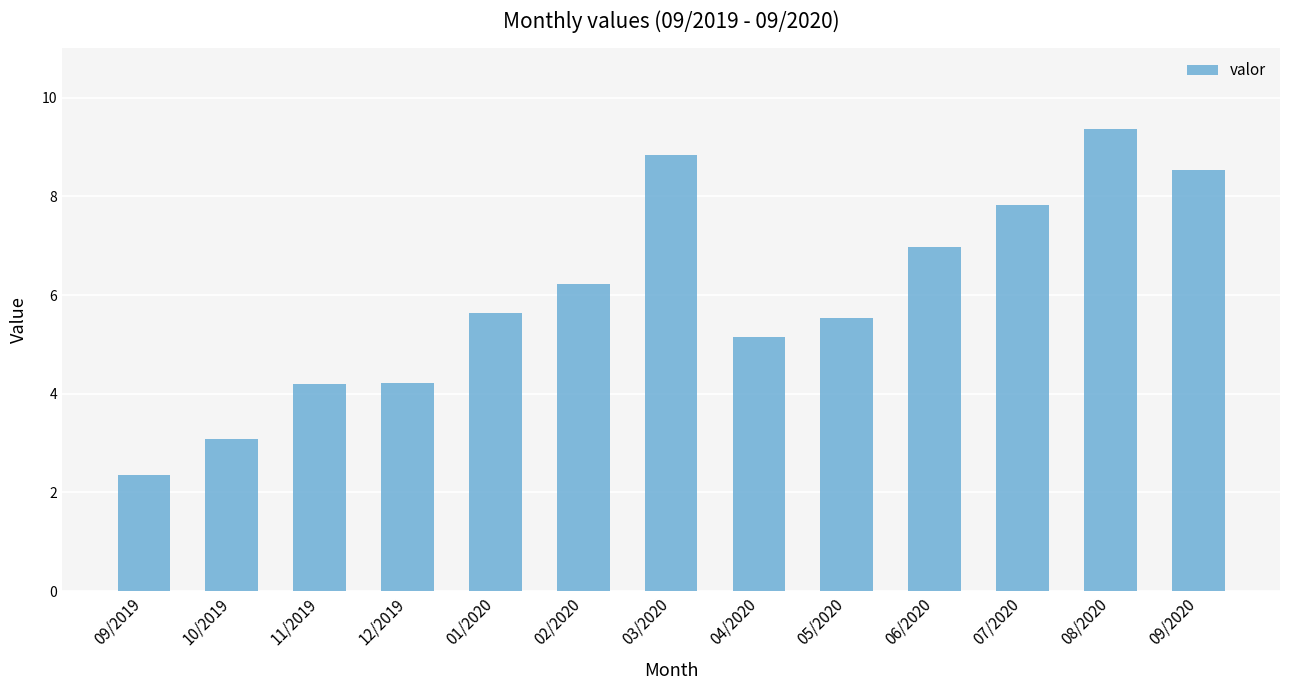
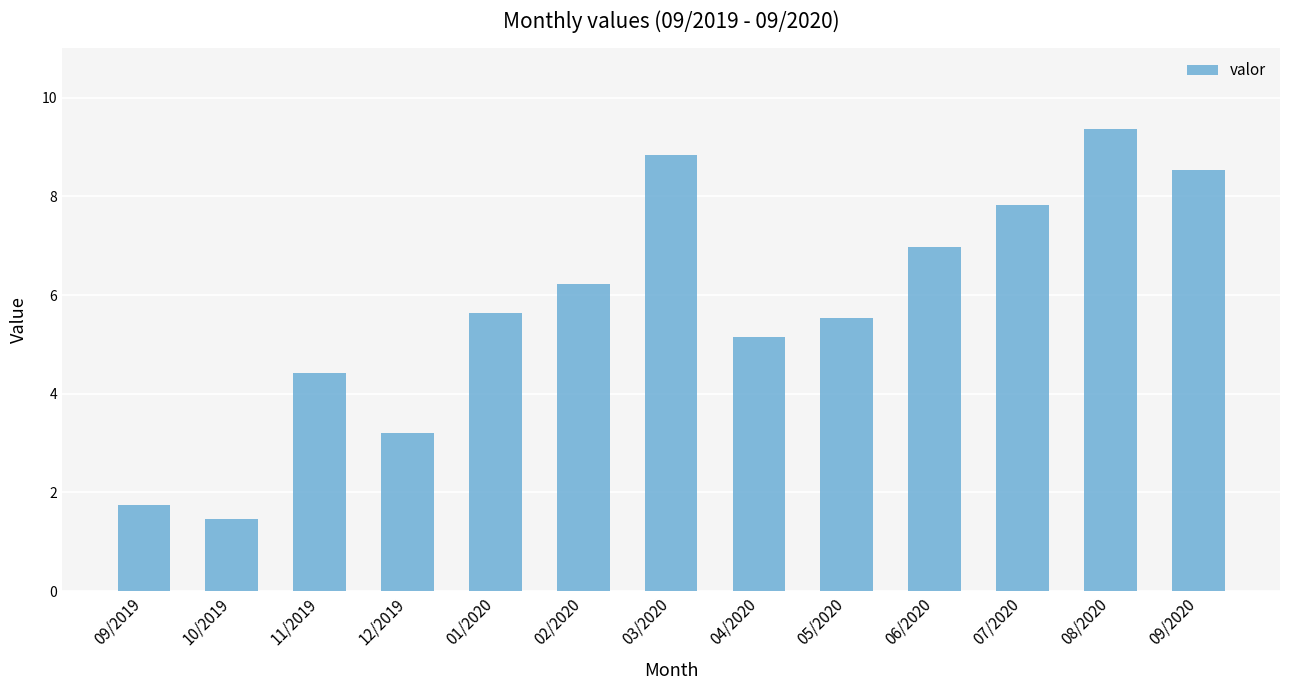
09/2019: 2.4 -> 1.7
10/2019: 3.1 -> 1.5
11/2019: 4.2 -> 4.4
12/2019: 4.2 -> 3.2
